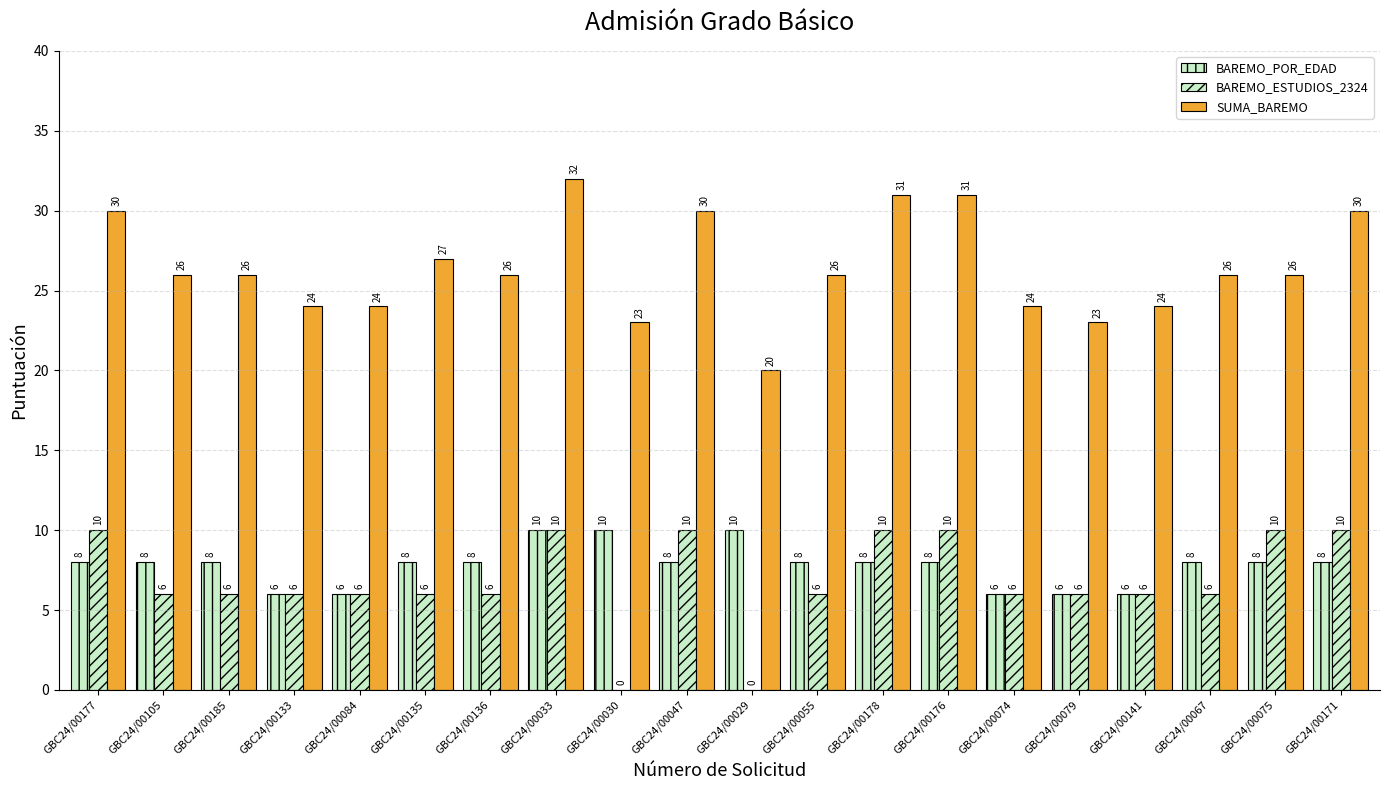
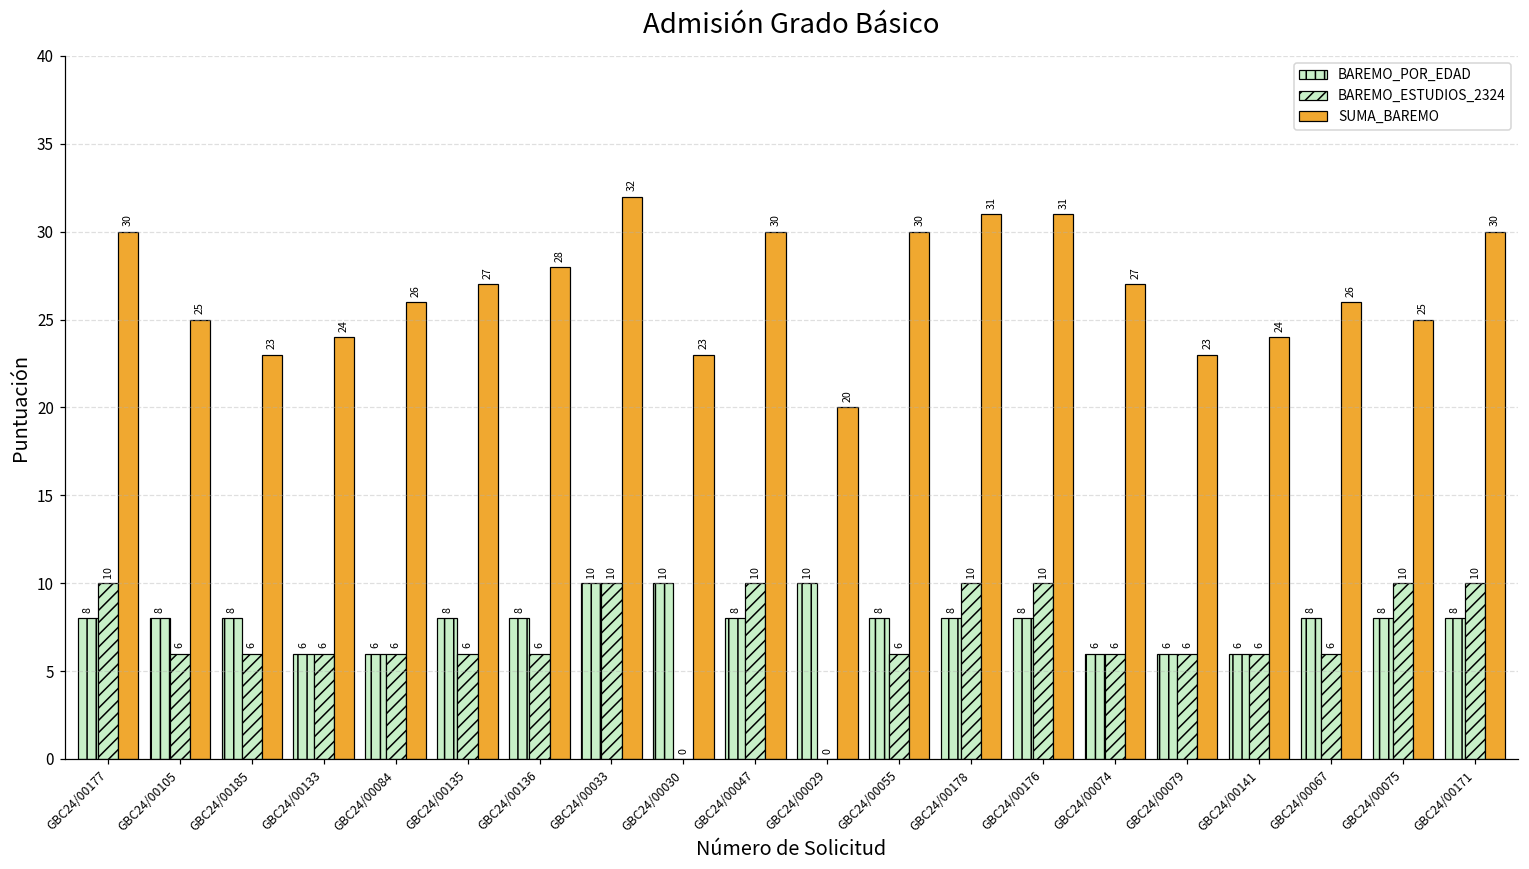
SUMA_BAREMO, GBC24/00105: 26 -> 25
SUMA_BAREMO, GBC24/00185: 26 -> 23
SUMA_BAREMO, GBC24/00084: 24 -> 26
SUMA_BAREMO, GBC24/00136: 26 -> 28
SUMA_BAREMO, GBC24/00055: 26 -> 30
SUMA_BAREMO, GBC24/00074: 24 -> 27
SUMA_BAREMO, GBC24/00075: 26 -> 25
